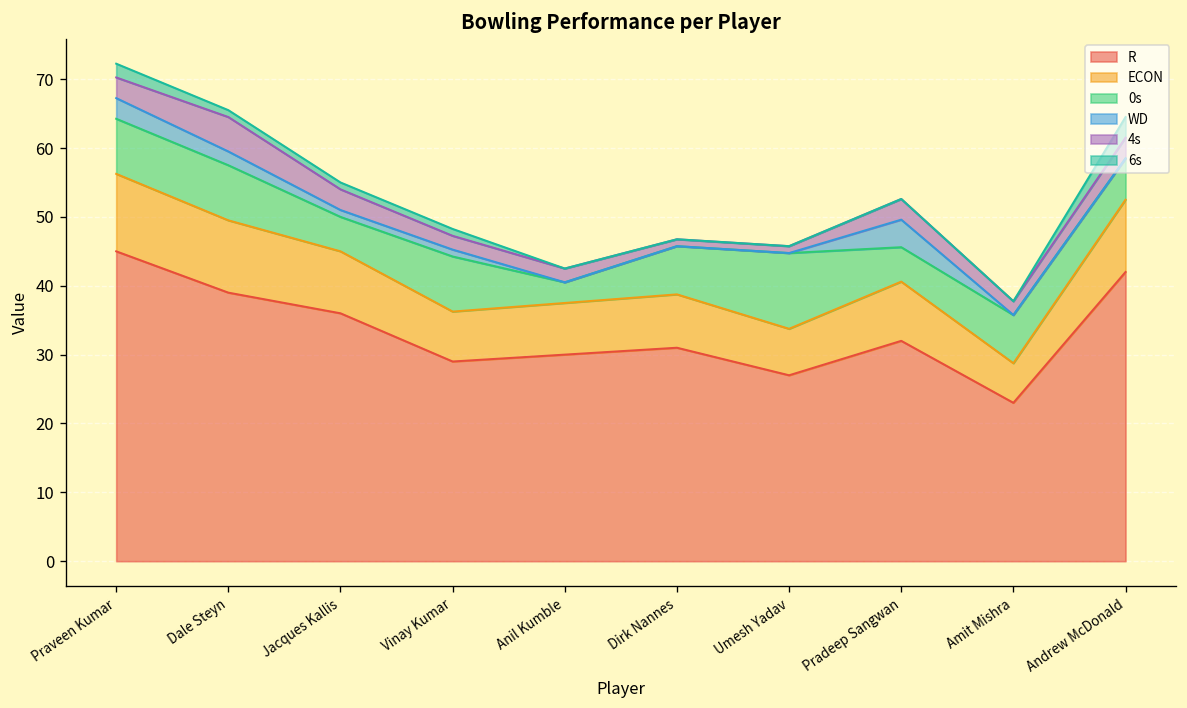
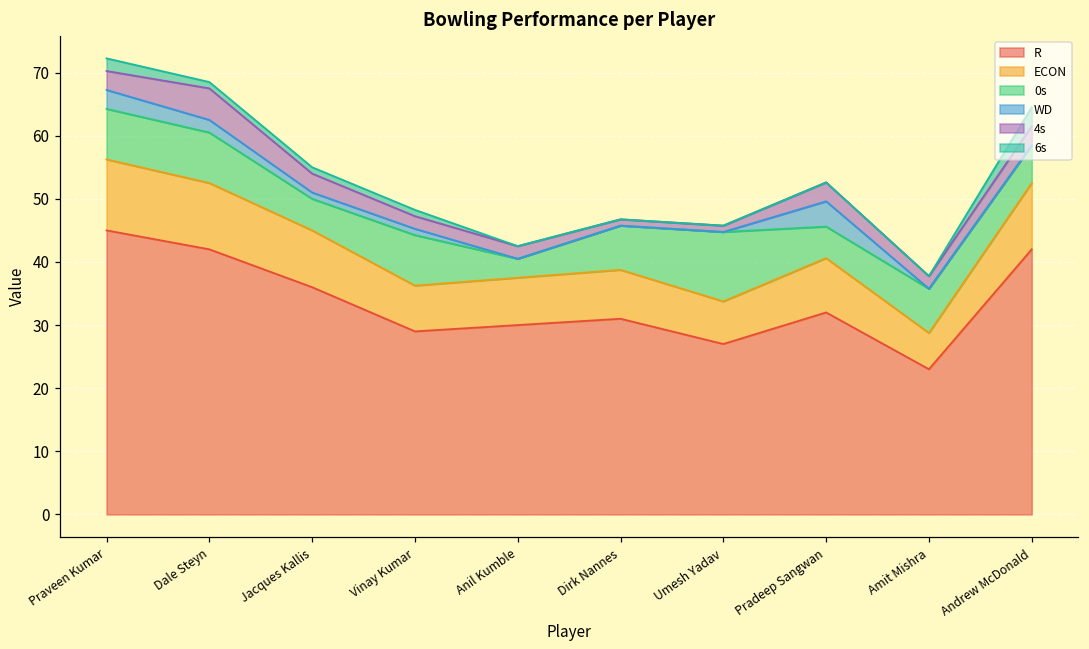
R, Dale Steyn: 39 -> 42
